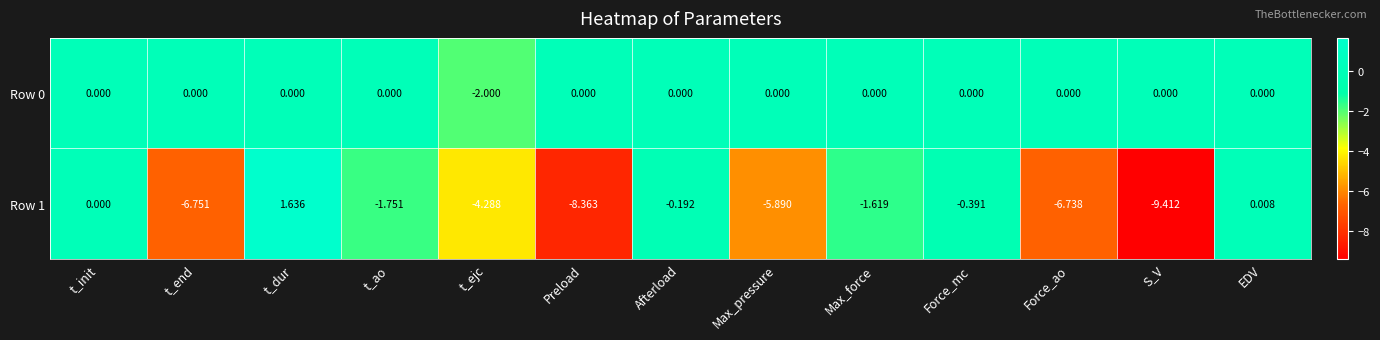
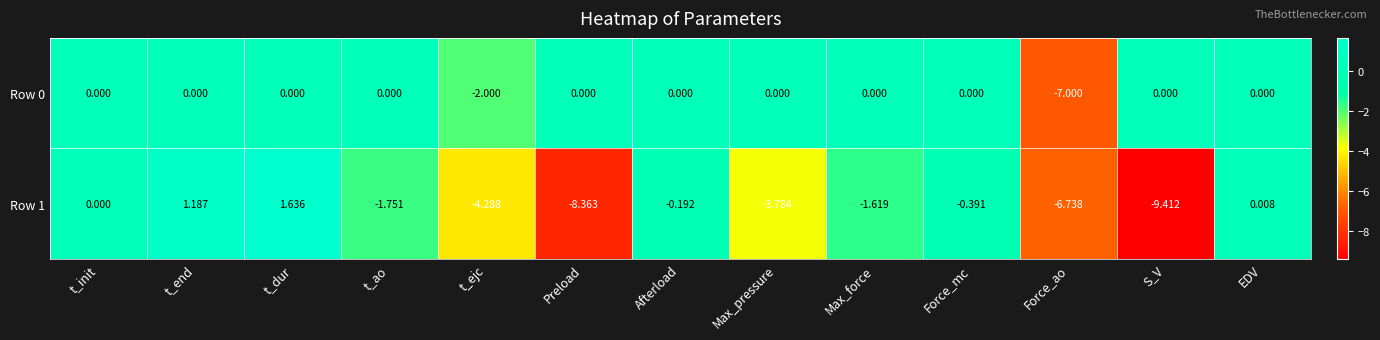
Row 0, Force_ao: 0.000 -> -7.000
Row 1, t_end: -6.751 -> 1.187
Row 1, Max_pressure: -5.890 -> -3.784
